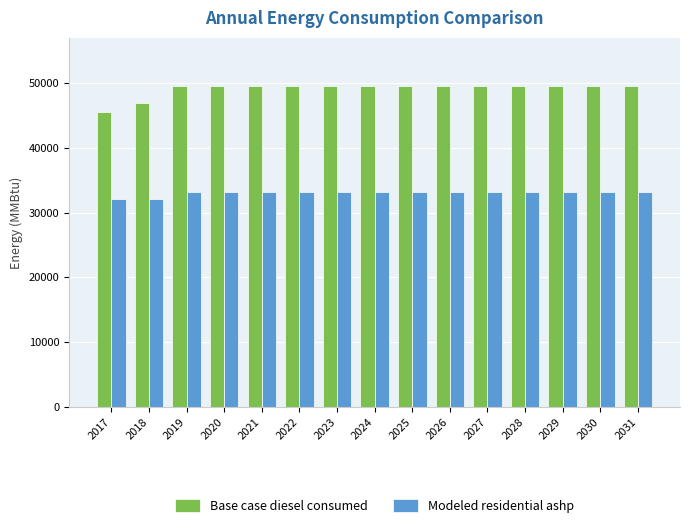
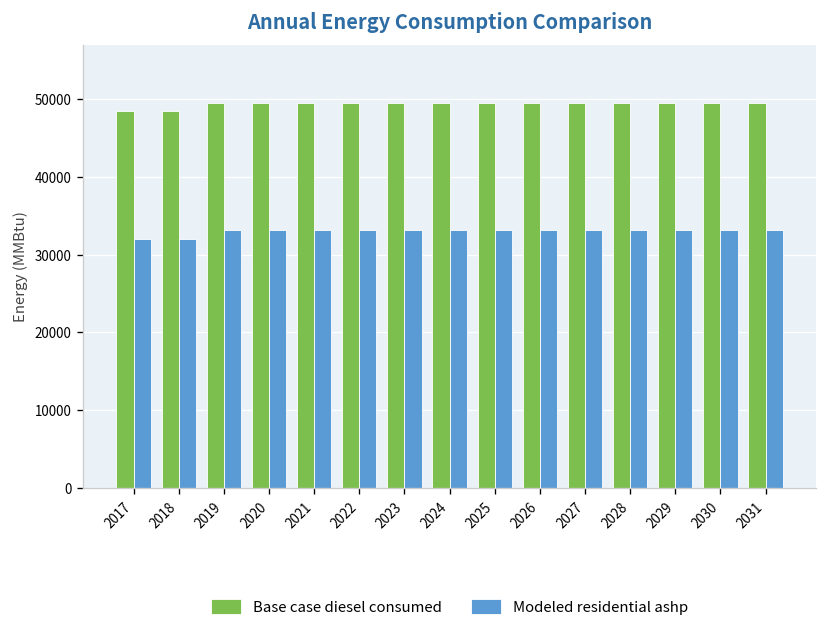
Base case diesel consumed, 2017: 46000 -> 48000
Base case diesel consumed, 2018: 47000 -> 48000
